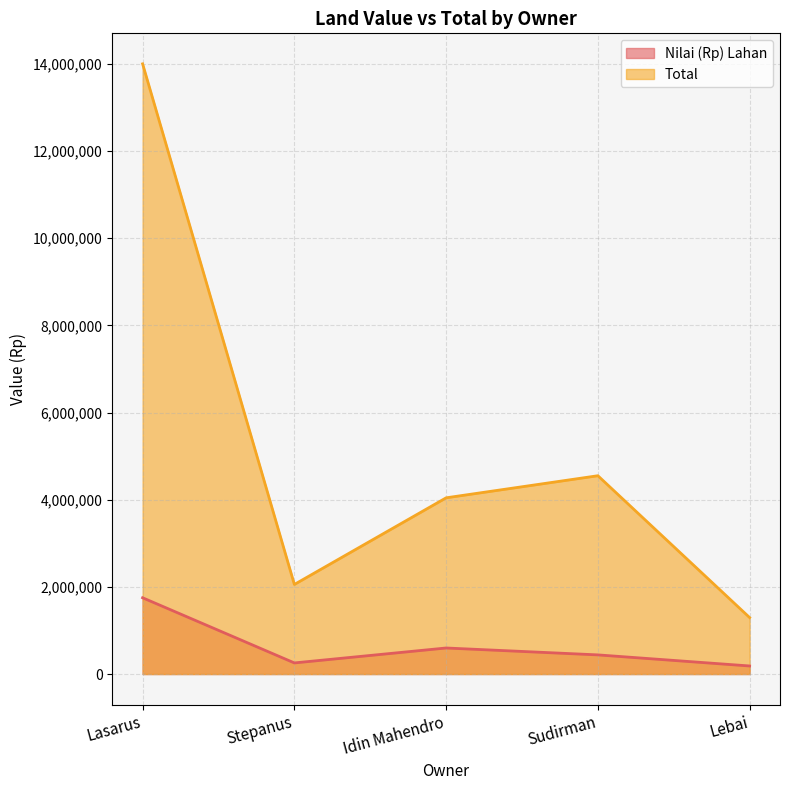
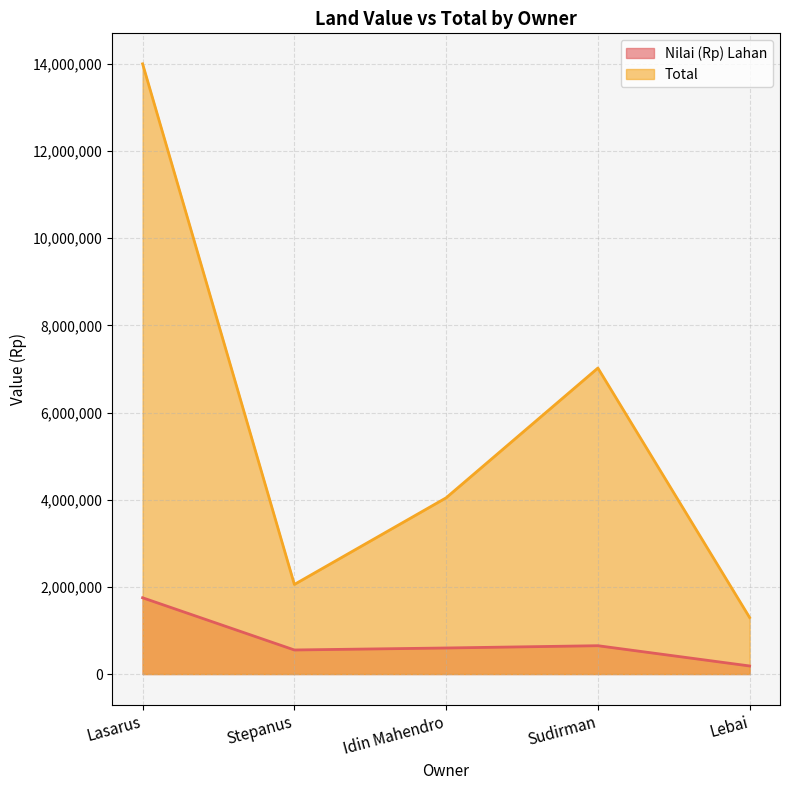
Nilai (Rp) Lahan, Stepanus: 300,000 -> 600,000
Nilai (Rp) Lahan, Sudirman: 400,000 -> 700,000
Total, Sudirman: 4,600,000 -> 7,000,000
